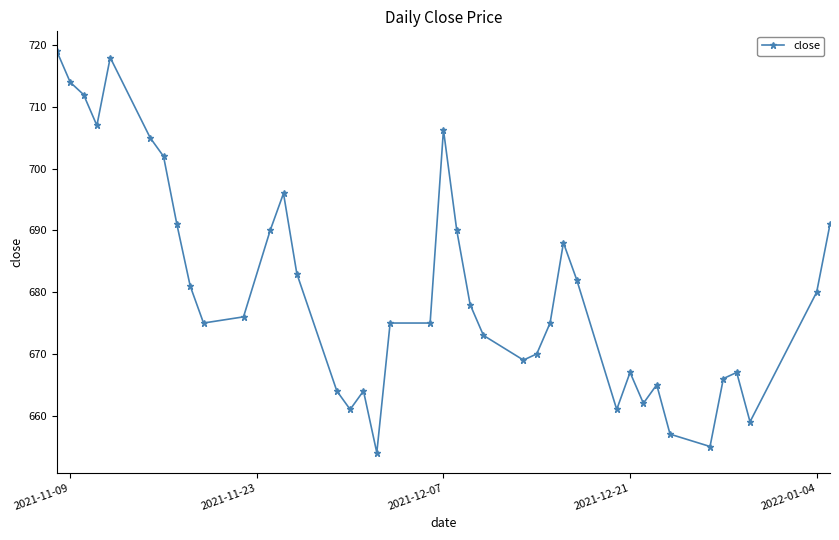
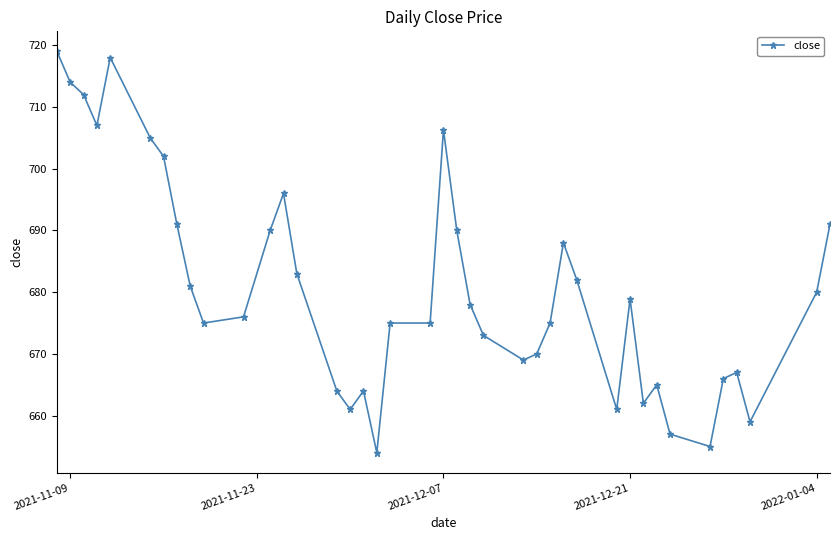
2021-12-21: 667 -> 679
